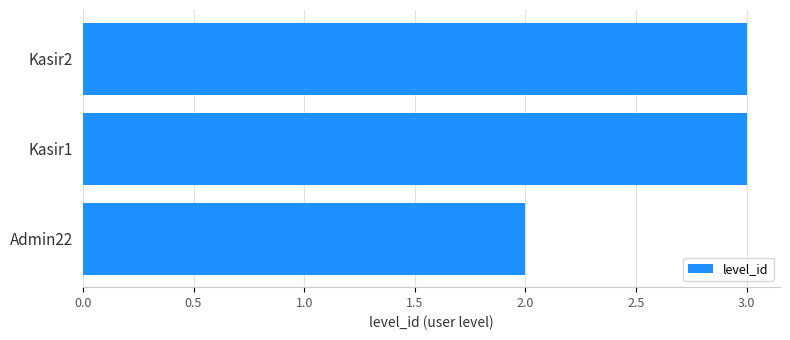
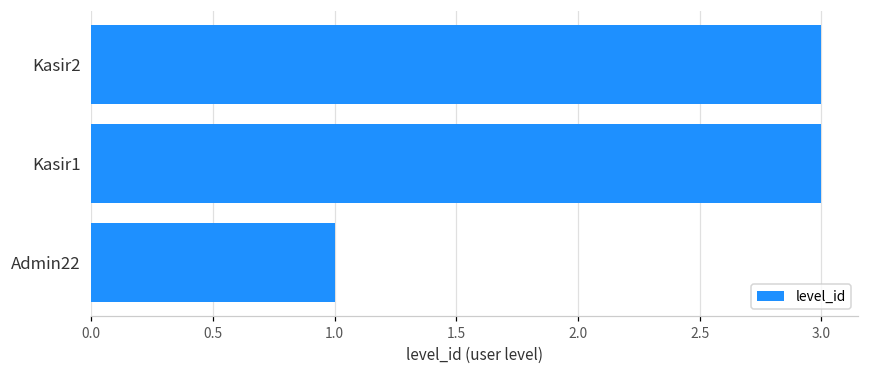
Admin22: 2 -> 1
